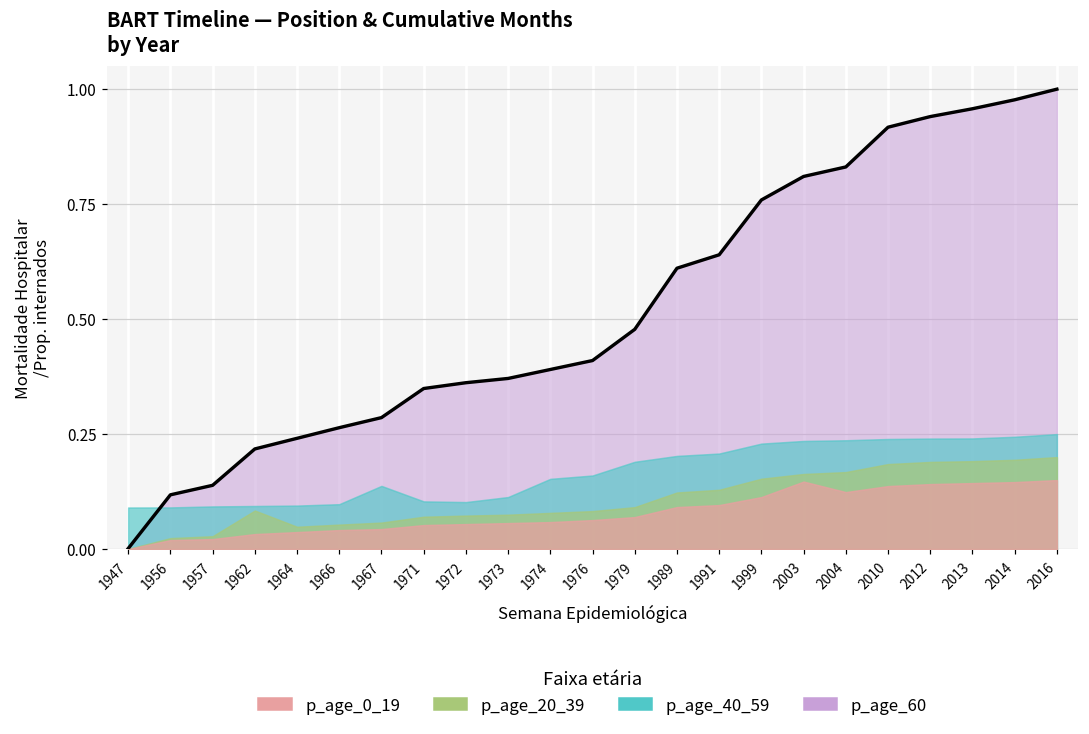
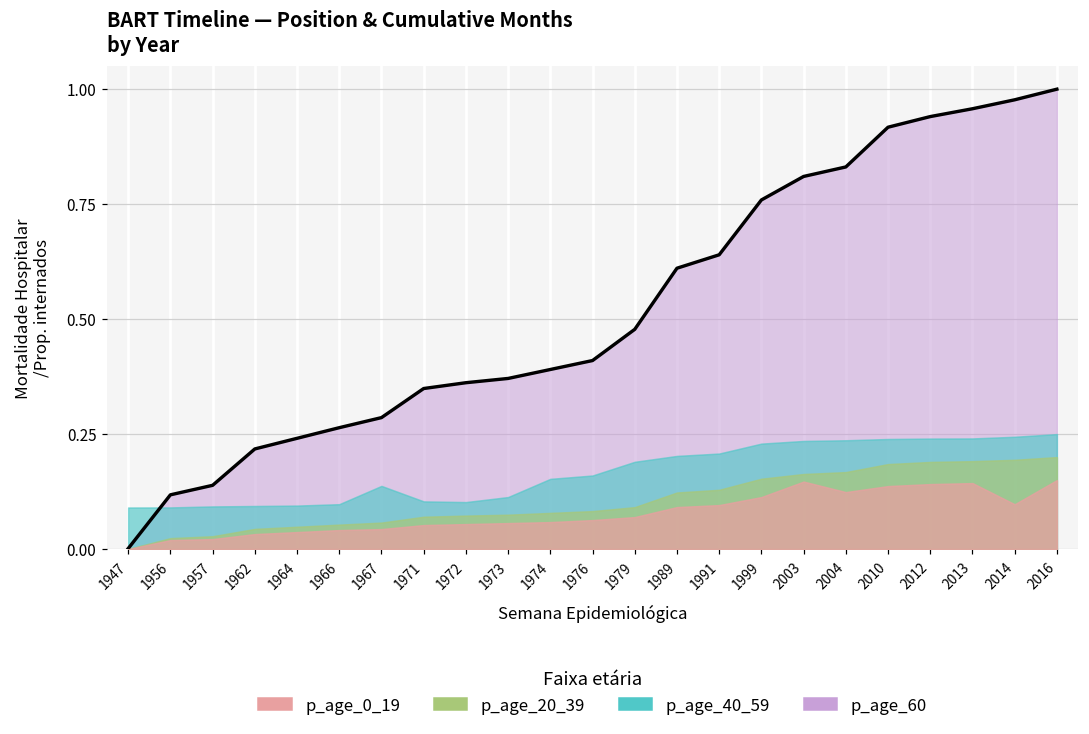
p_age_20_39, 1962: 0.08 -> 0.04
p_age_0_19, 2014: 0.15 -> 0.10
